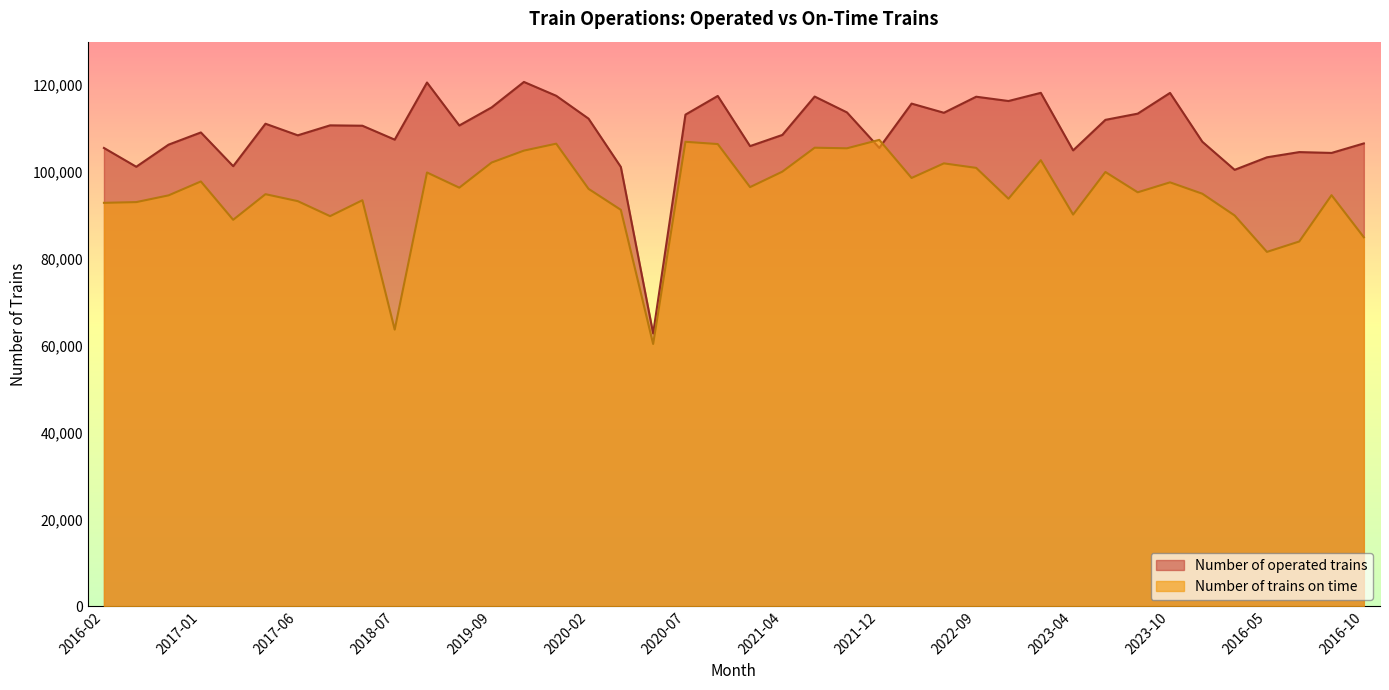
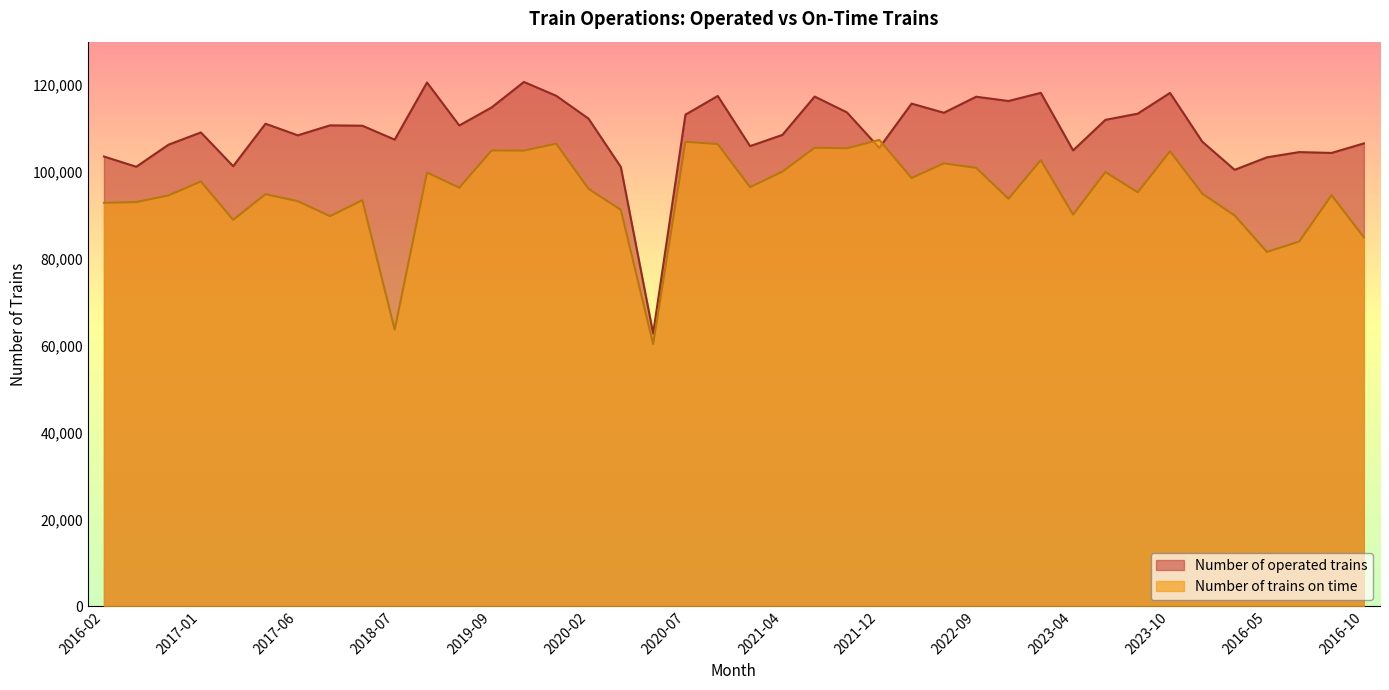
Number of operated trains, 2016-02: 106,000 -> 104,000
Number of trains on time, 2019-09: 102,000 -> 105,000
Number of trains on time, 2023-10: 98,000 -> 105,000
